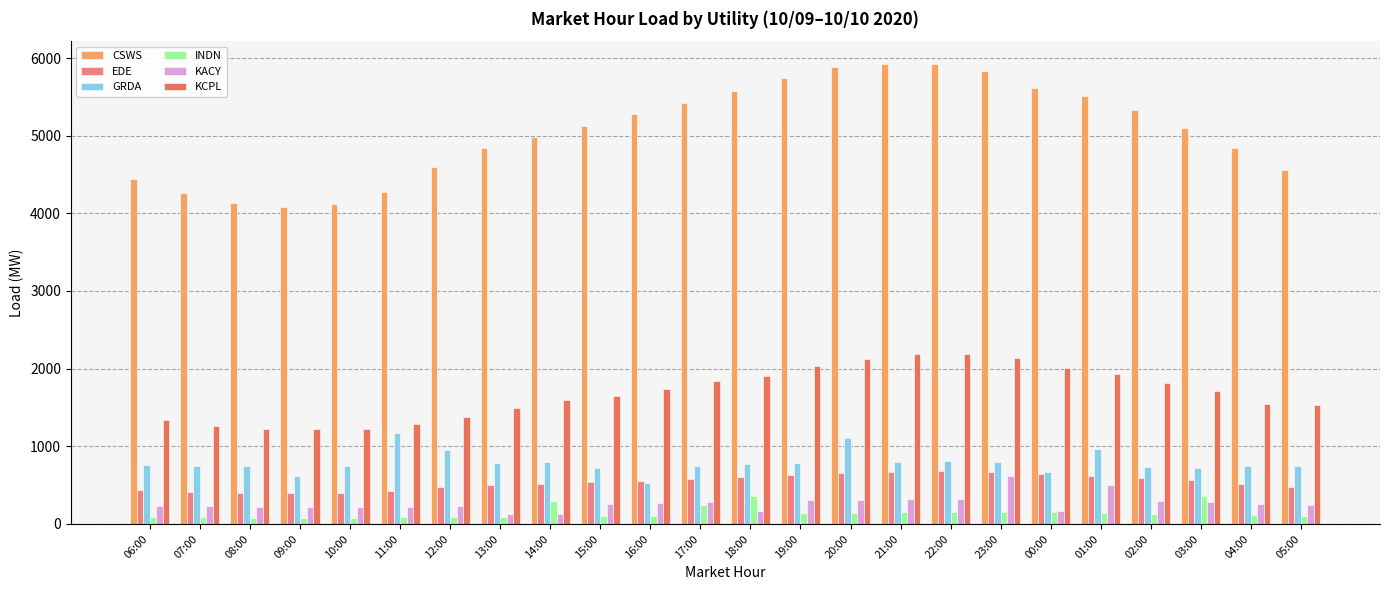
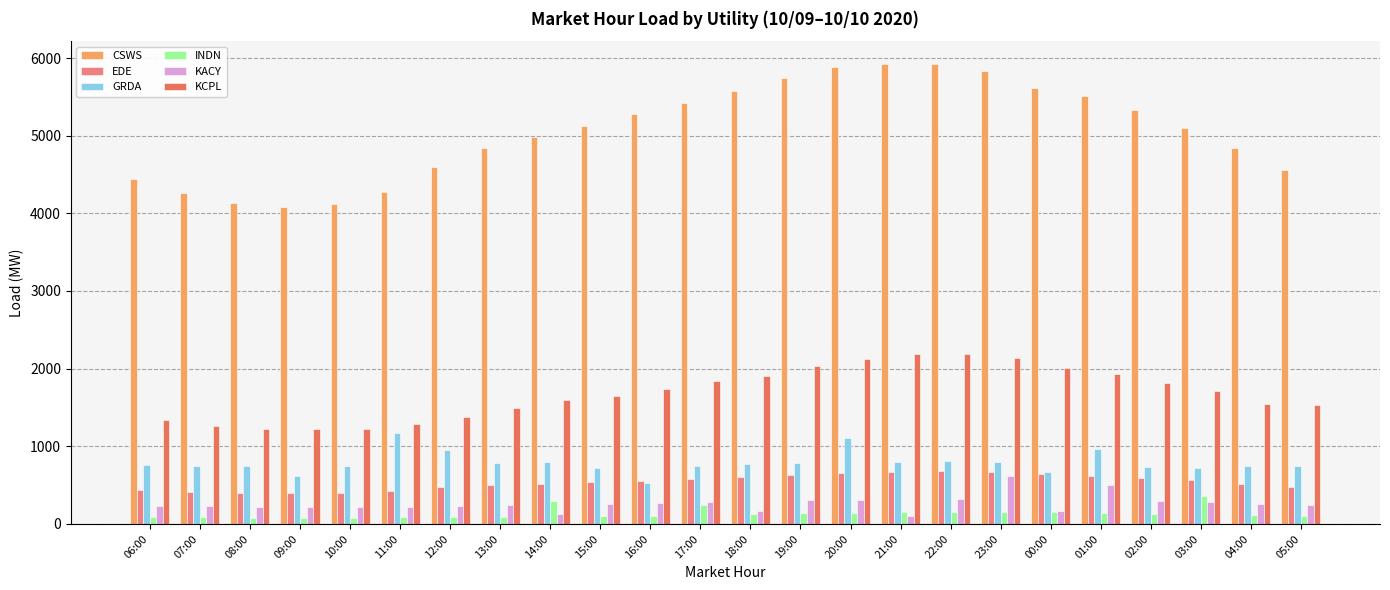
KACY, 13:00: 100 -> 200
INDN, 18:00: 400 -> 100
KACY, 21:00: 300 -> 100
